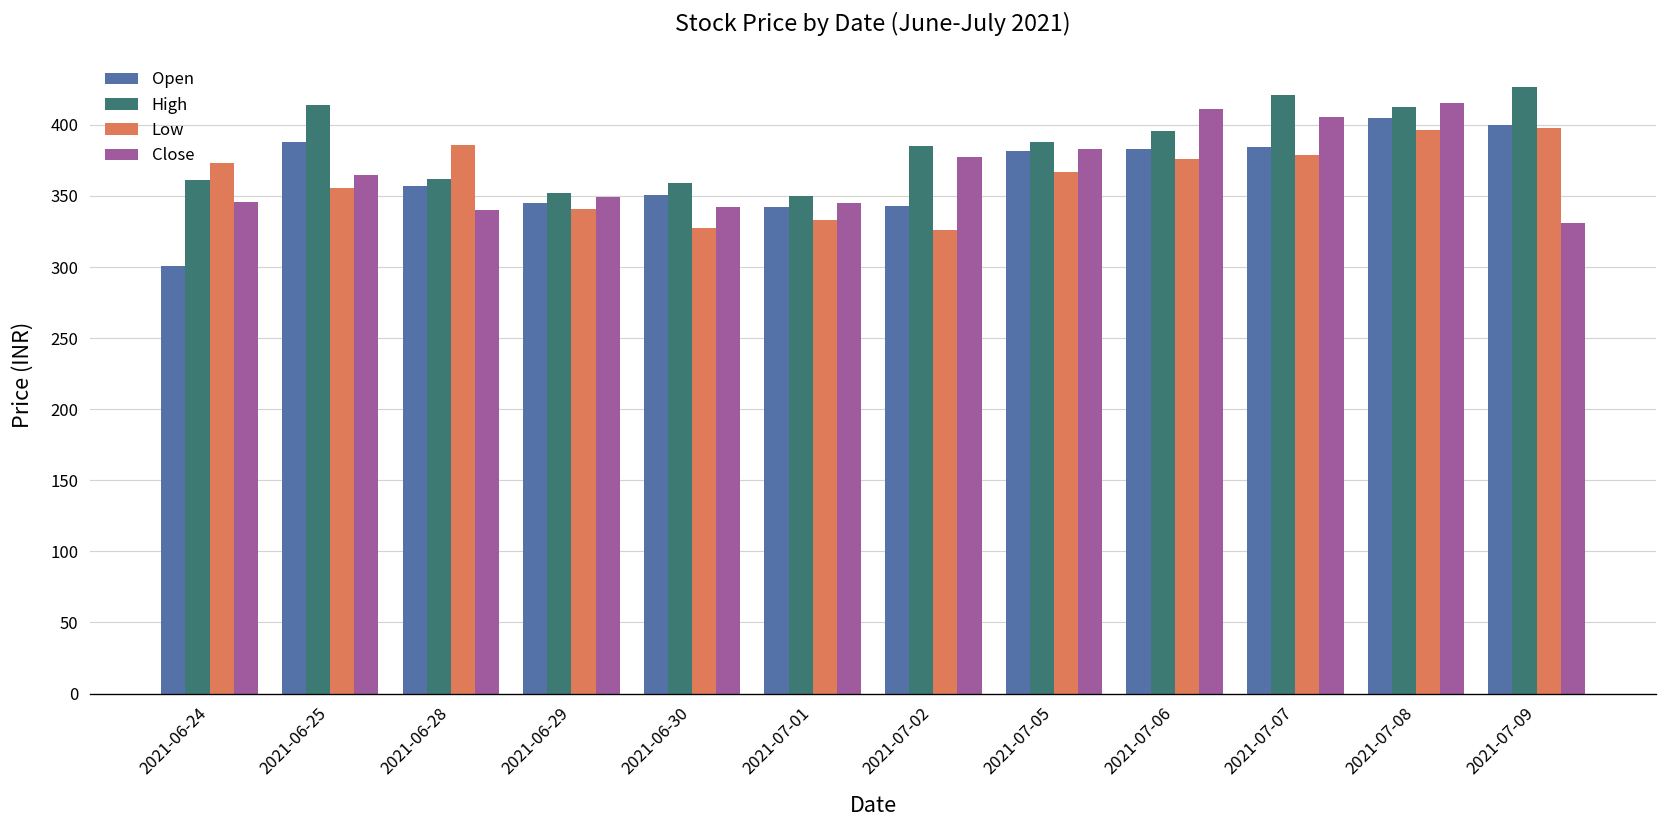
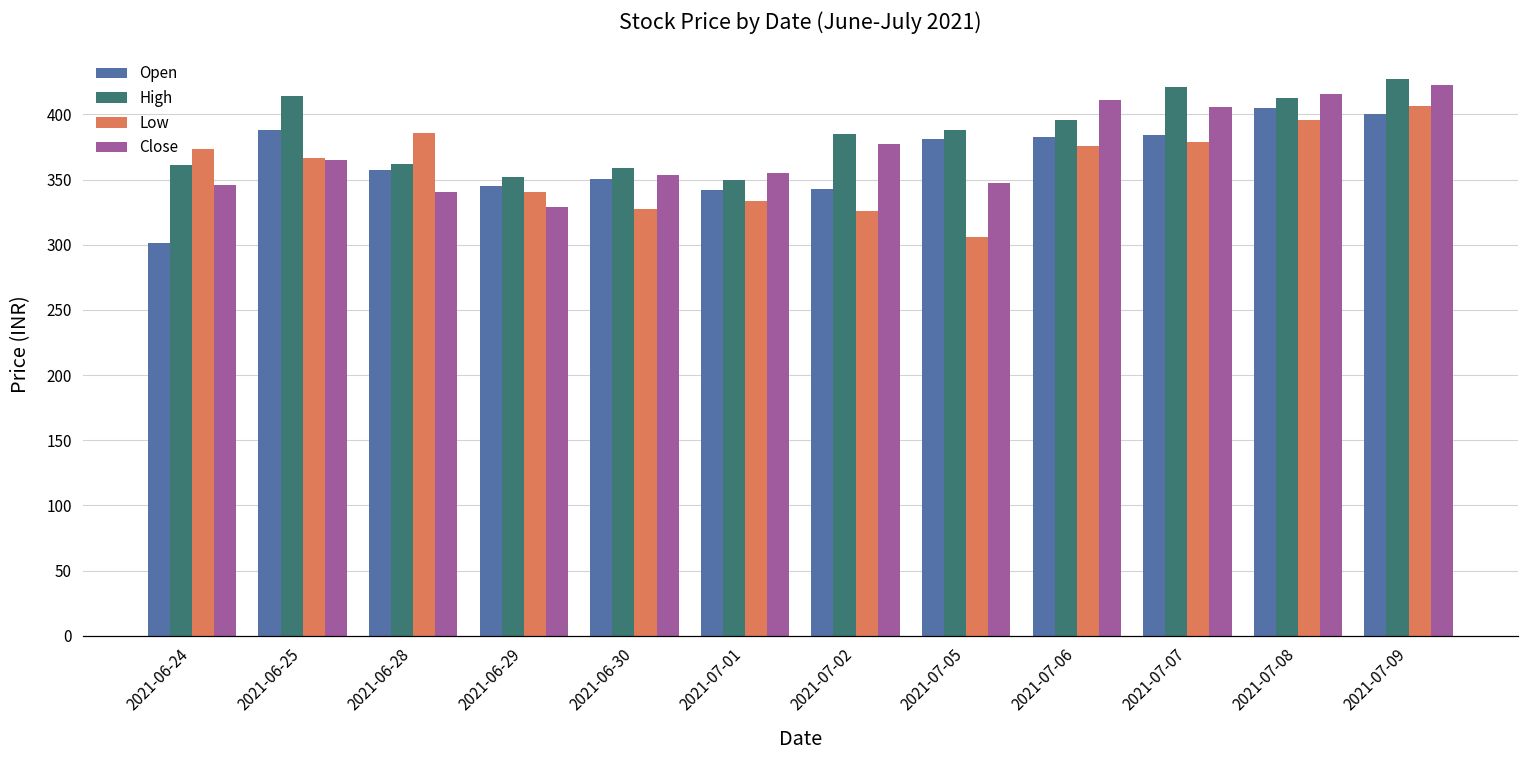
Low, 2021-06-25: 355 -> 366
Close, 2021-06-29: 349 -> 329
Close, 2021-06-30: 342 -> 353
Close, 2021-07-01: 345 -> 355
Low, 2021-07-05: 367 -> 306
Close, 2021-07-05: 383 -> 348
Low, 2021-07-09: 398 -> 407
Close, 2021-07-09: 331 -> 422
